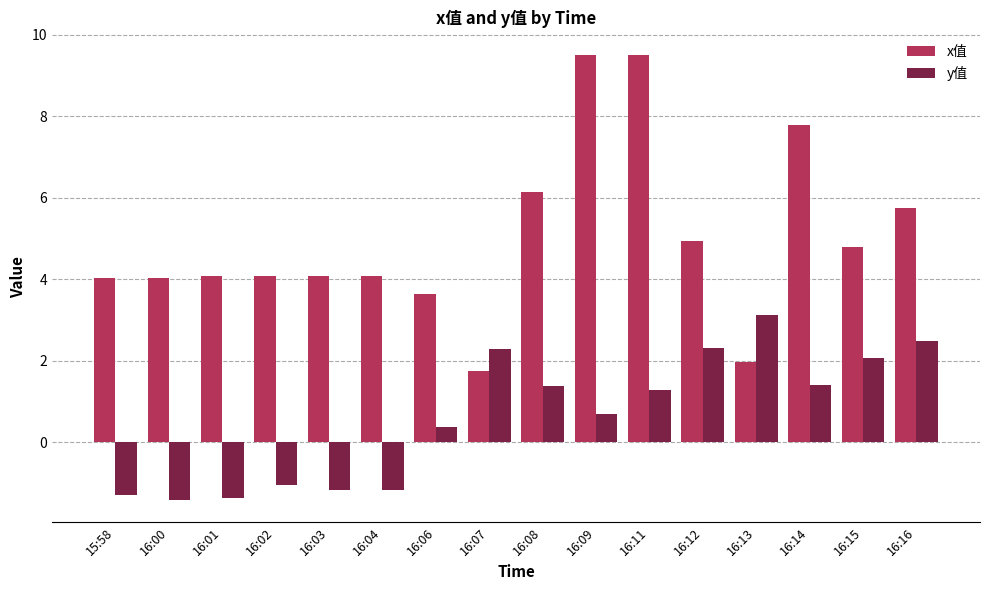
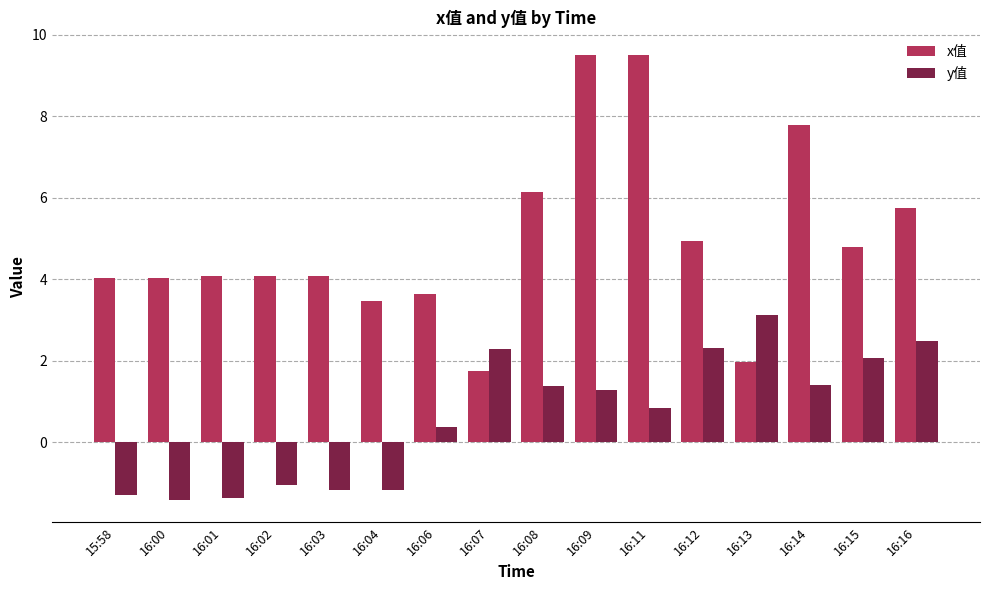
x值, 16:04: 4.1 -> 3.5
y值, 16:09: 0.7 -> 1.3
y值, 16:11: 1.3 -> 0.8
